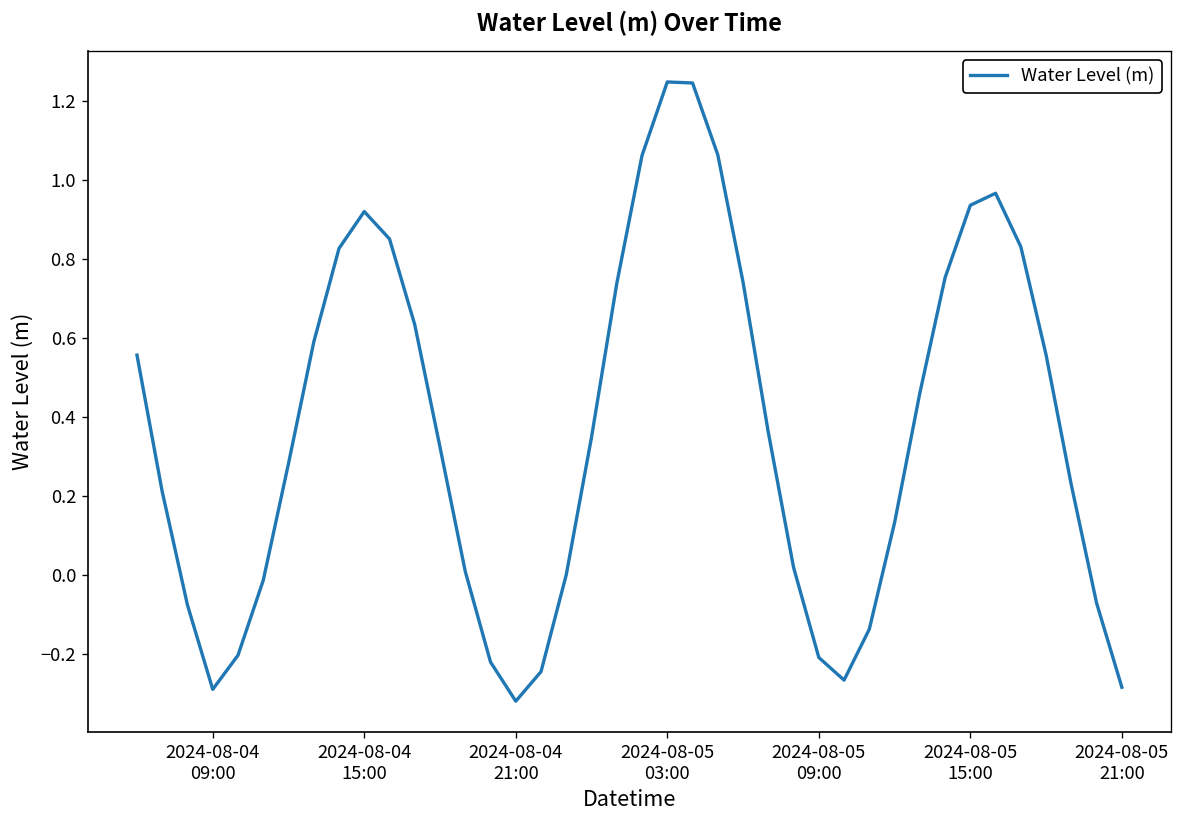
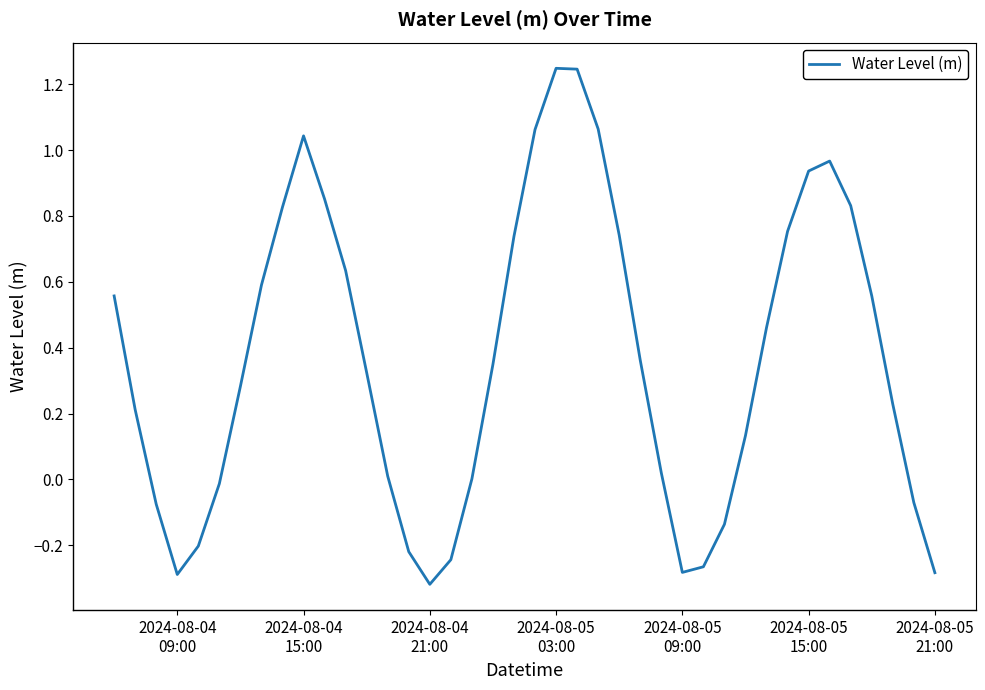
2024-08-04 15:00: 0.92 -> 1.04
2024-08-05 09:00: -0.21 -> -0.28
